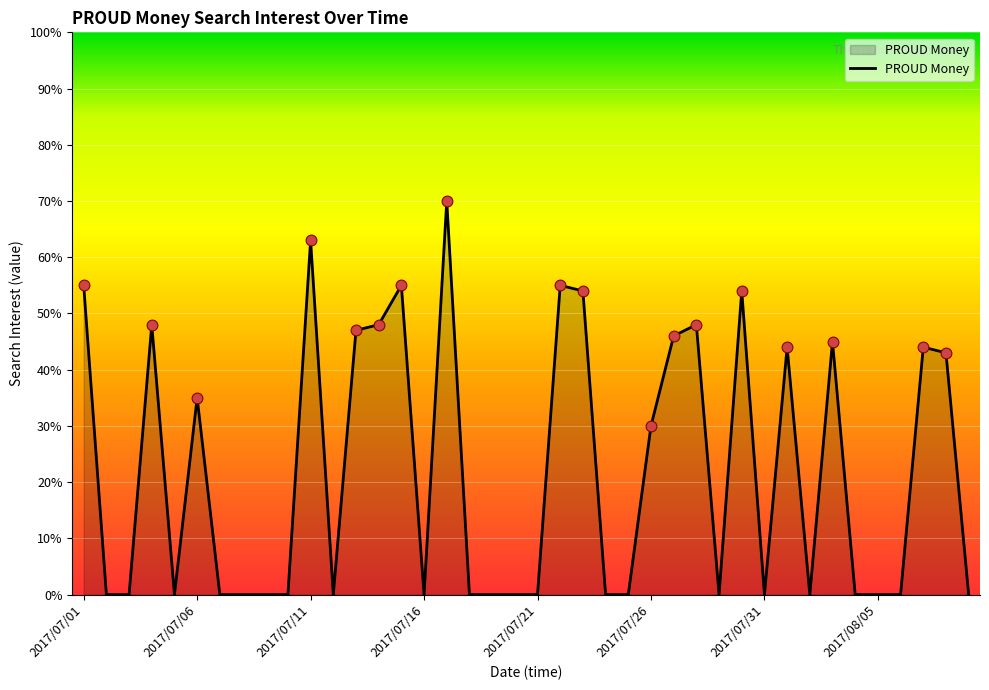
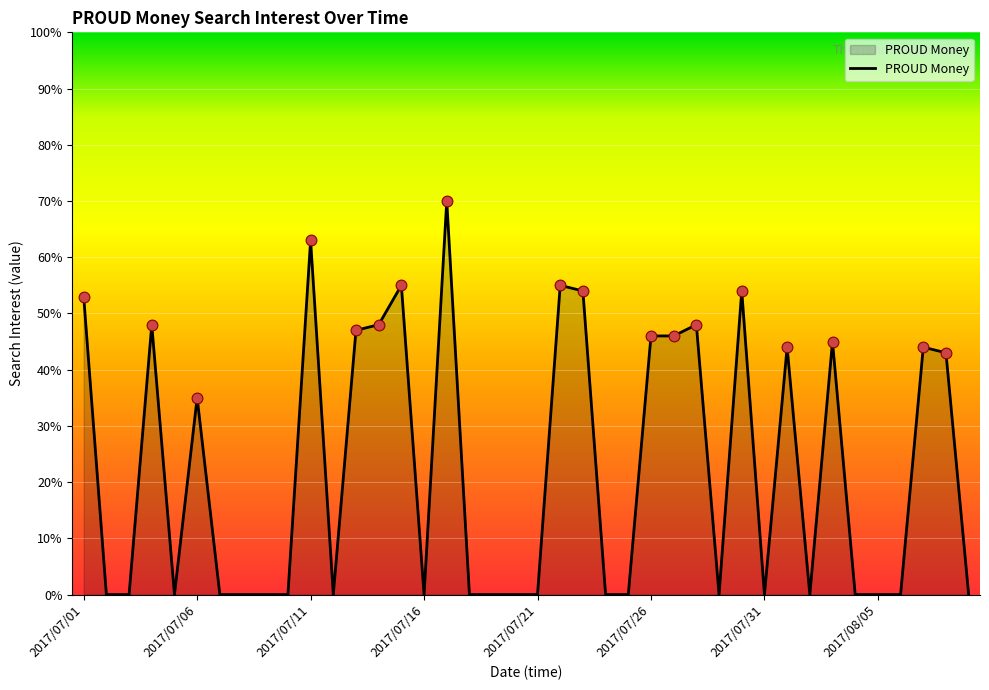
PROUD Money, 2017/07/01: 55% -> 53%
PROUD Money, 2017/07/26: 30% -> 46%
